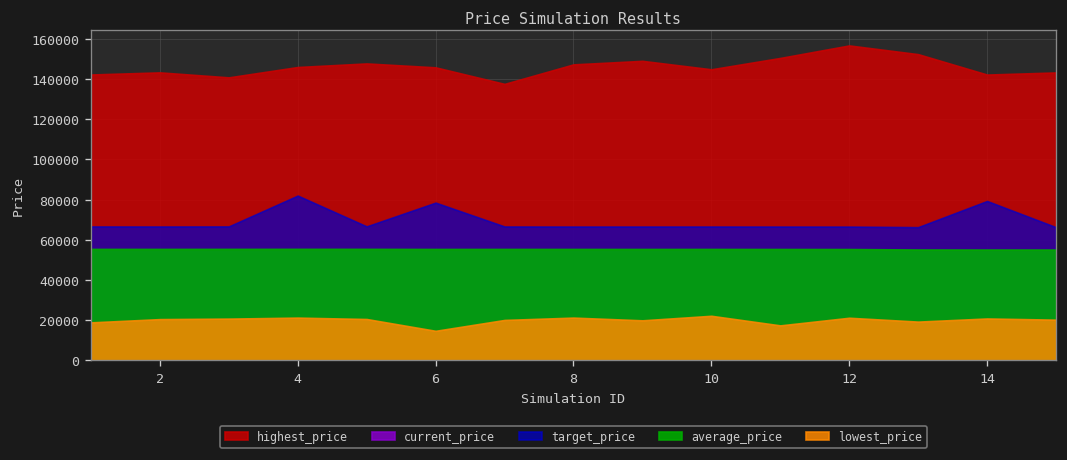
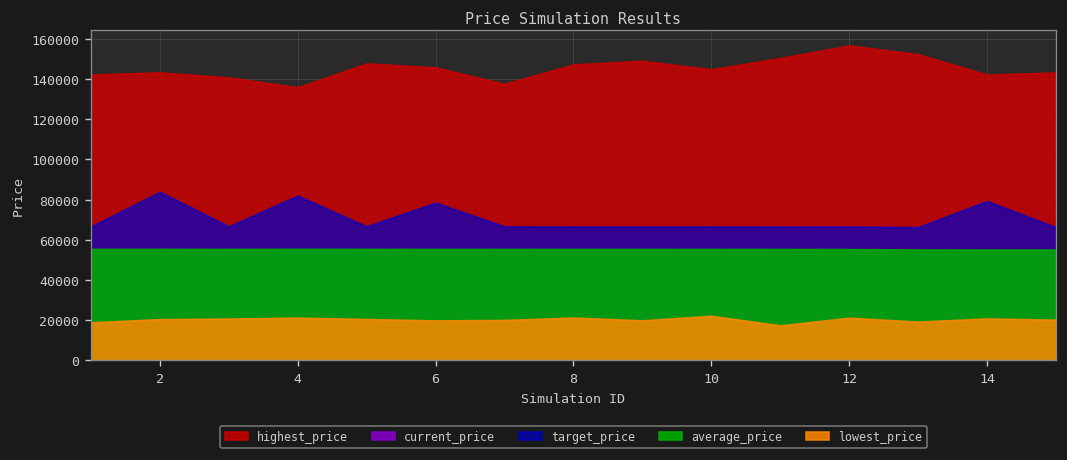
target_price, 2: 67000 -> 84000
highest_price, 4: 146000 -> 136000
lowest_price, 6: 15000 -> 20000
